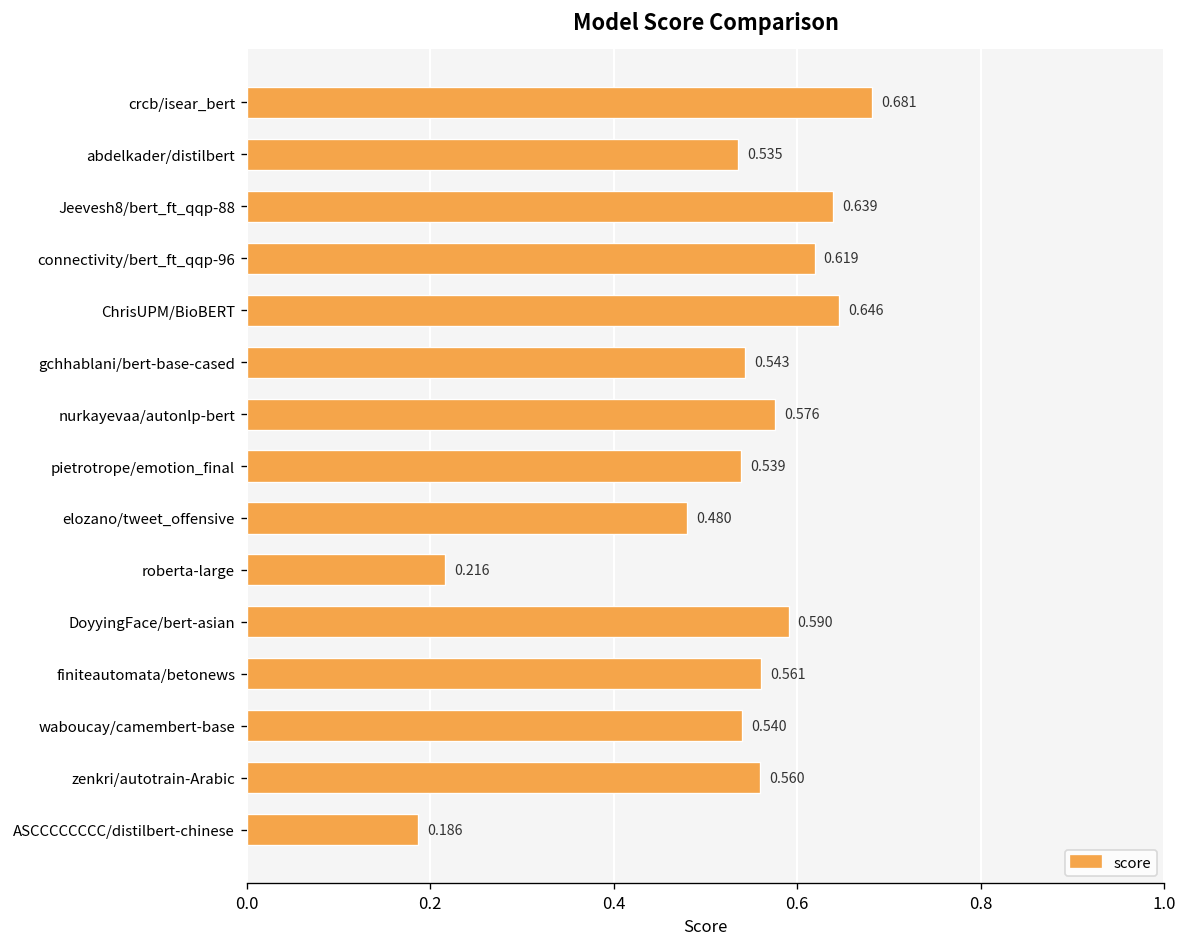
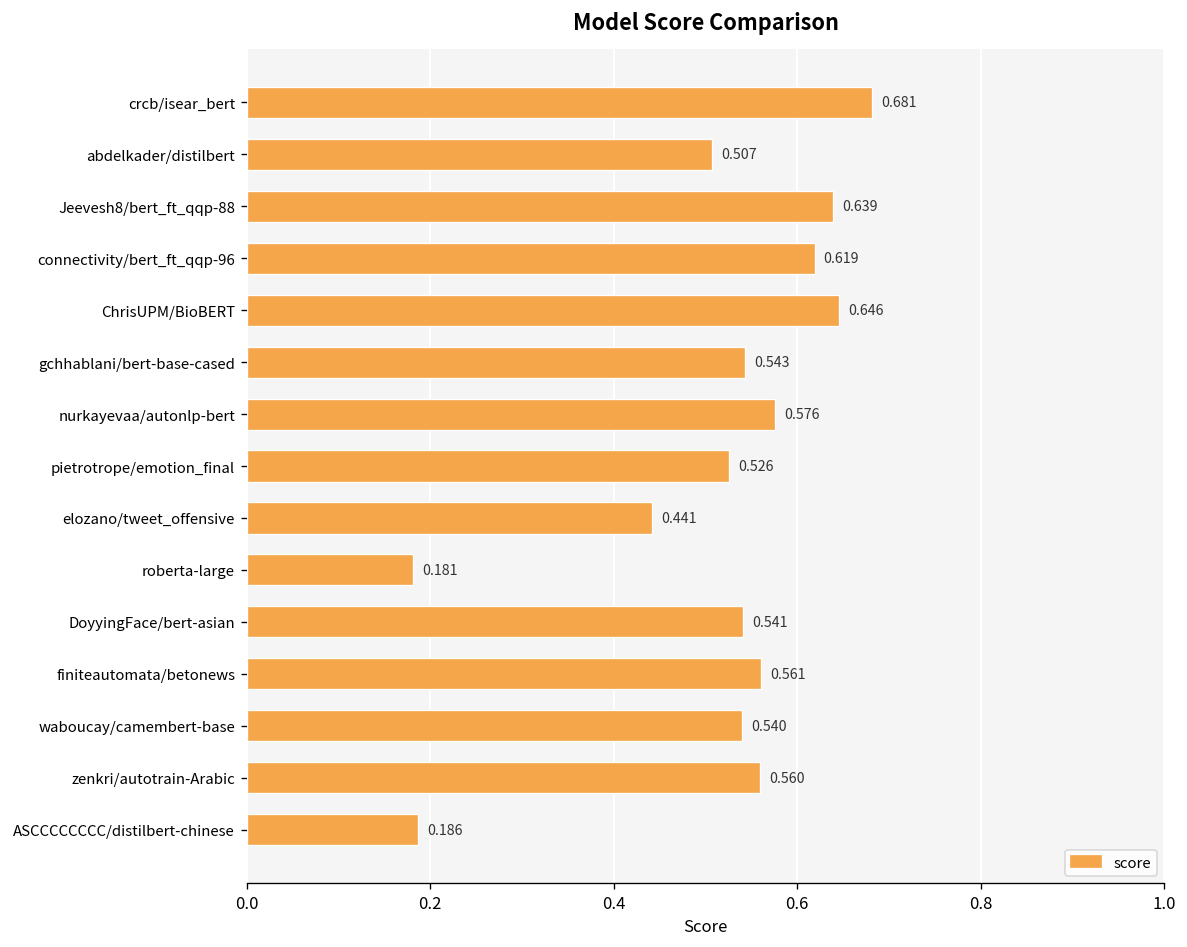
abdelkader/distilbert: 0.535 -> 0.507
pietrotrope/emotion_final: 0.539 -> 0.526
elozano/tweet_offensive: 0.480 -> 0.441
roberta-large: 0.216 -> 0.181
DoyyingFace/bert-asian: 0.590 -> 0.541
